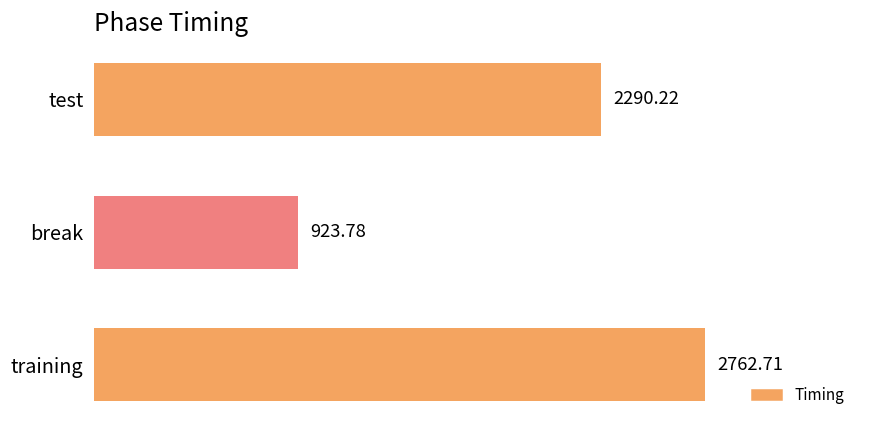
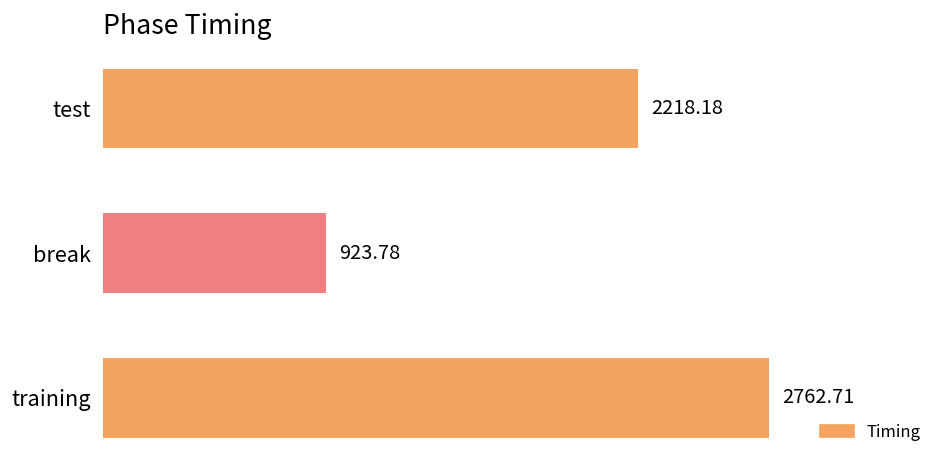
test: 2290.22 -> 2218.18
